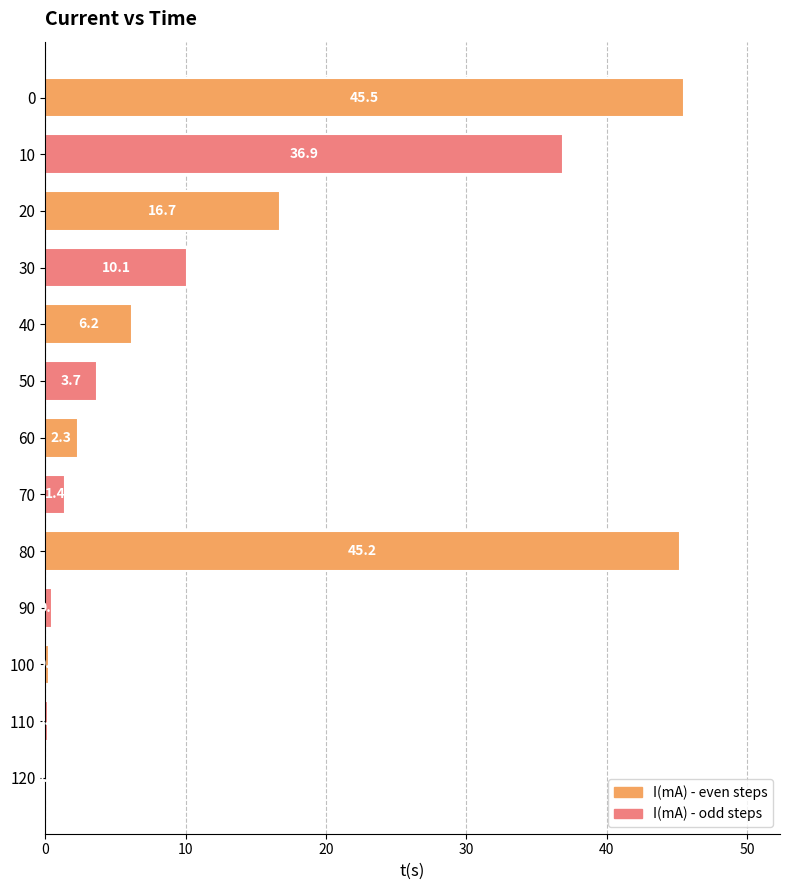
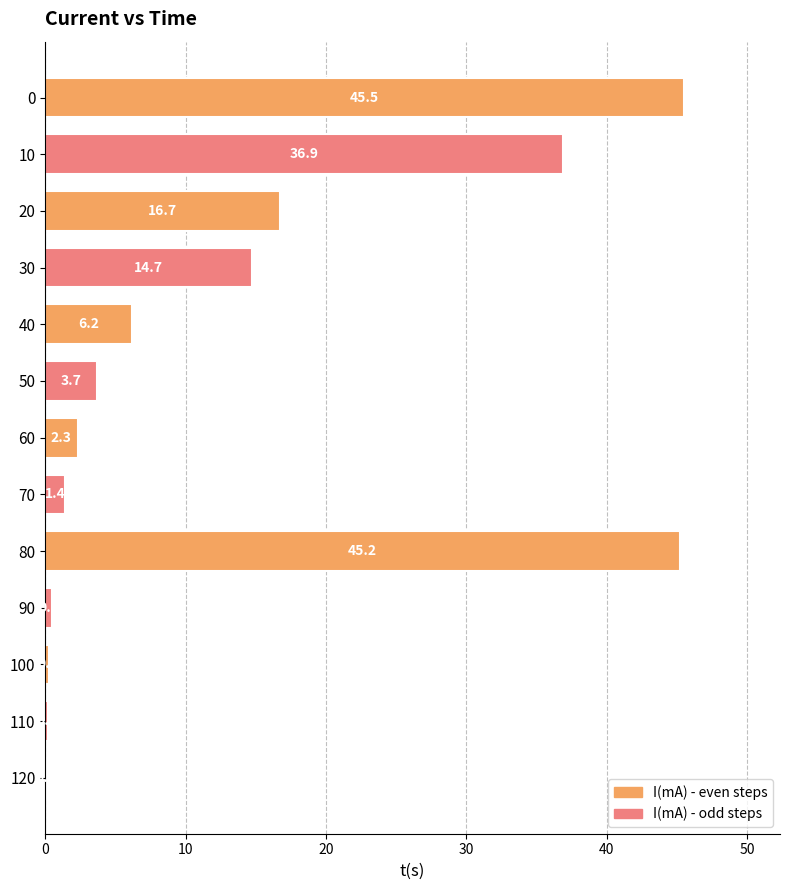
30: 10.1 -> 14.7
